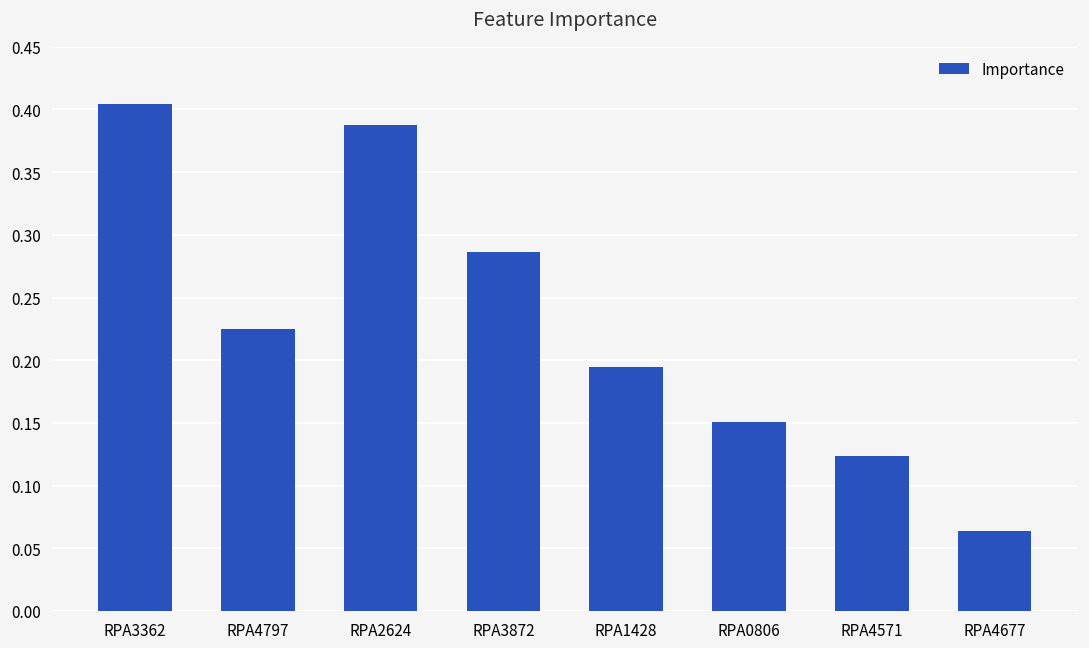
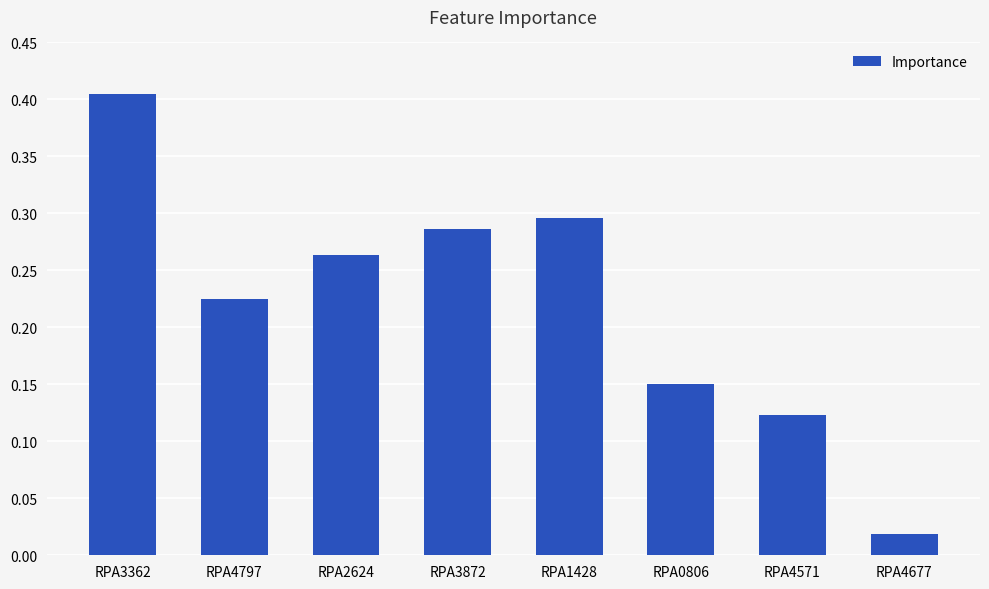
RPA2624: 0.387 -> 0.264
RPA1428: 0.195 -> 0.296
RPA4677: 0.064 -> 0.018
